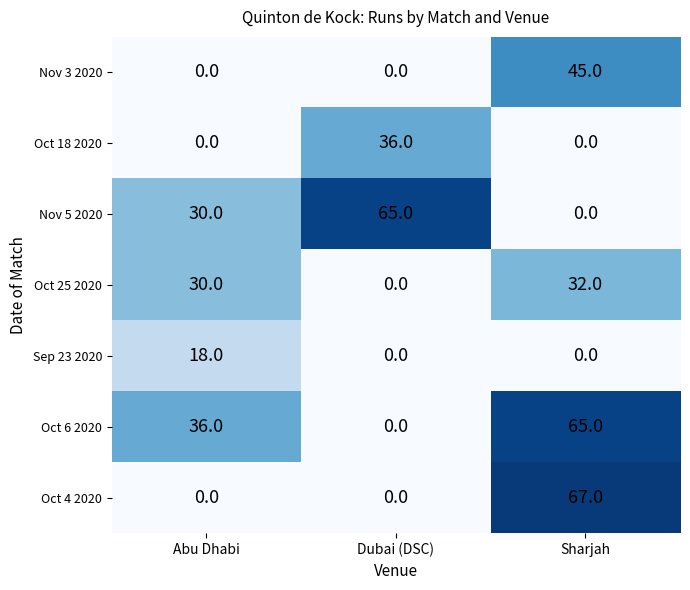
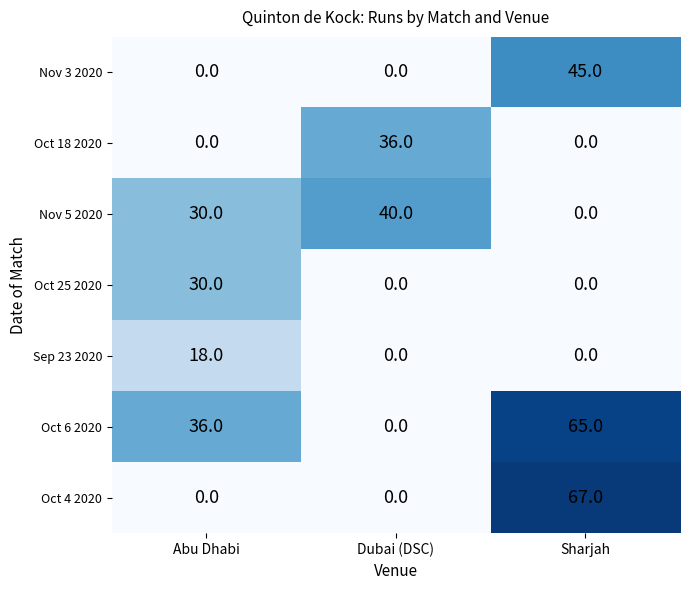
Nov 5 2020, Dubai (DSC): 65.0 -> 40.0
Oct 25 2020, Sharjah: 32.0 -> 0.0
